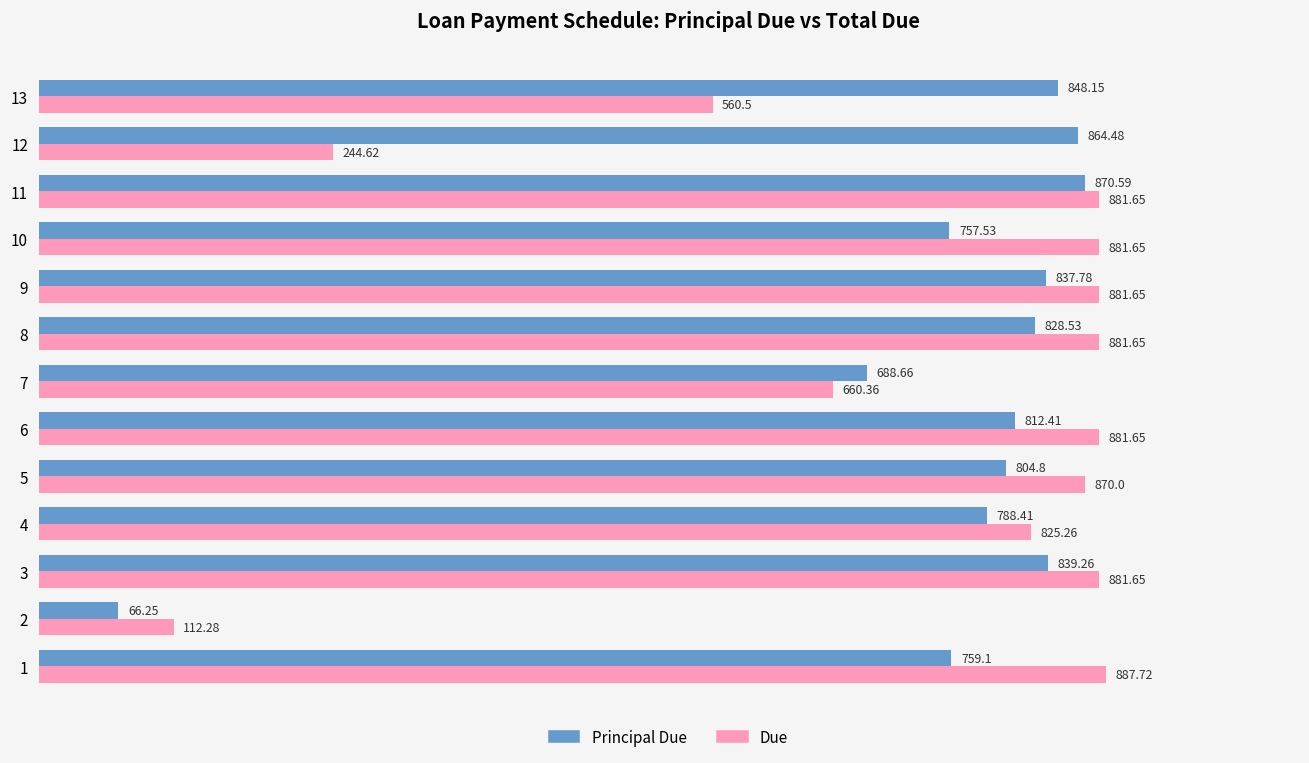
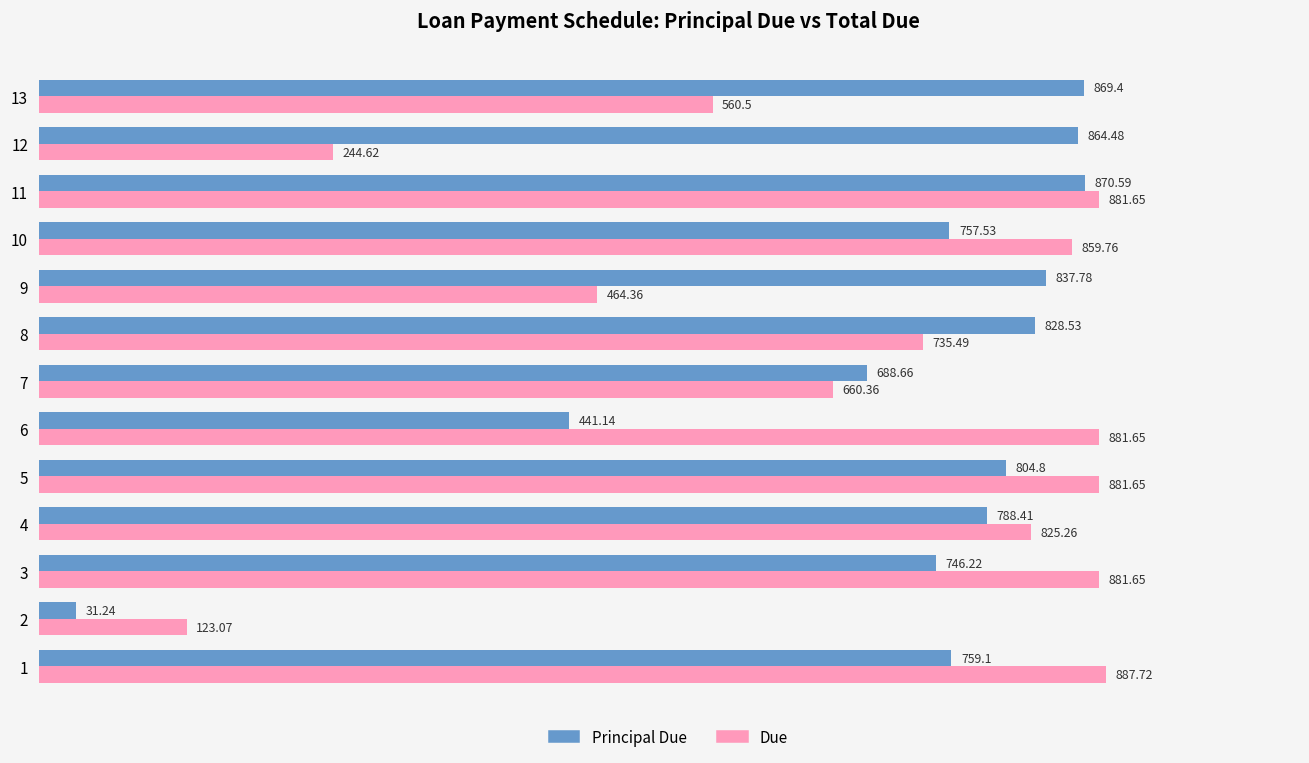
Principal Due, 13: 848.15 -> 869.4
Due, 10: 881.65 -> 859.76
Due, 9: 881.65 -> 464.36
Due, 8: 881.65 -> 735.49
Principal Due, 6: 812.41 -> 441.14
Due, 5: 870.0 -> 881.65
Principal Due, 3: 839.26 -> 746.22
Principal Due, 2: 66.25 -> 31.24
Due, 2: 112.28 -> 123.07
